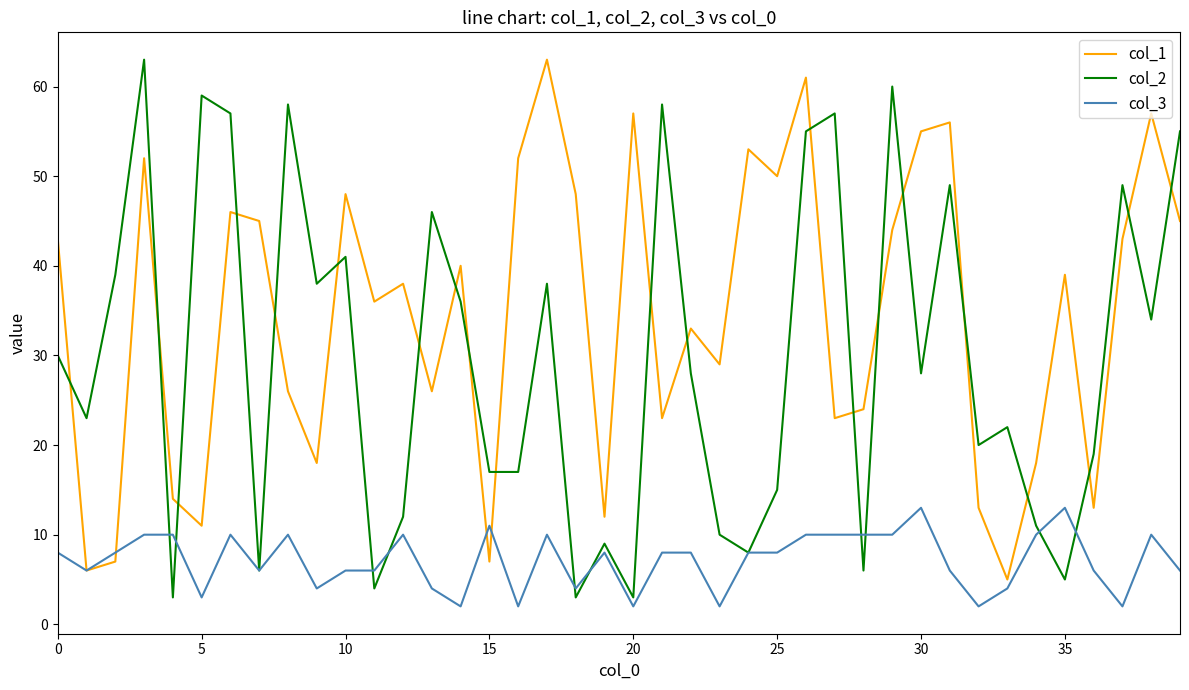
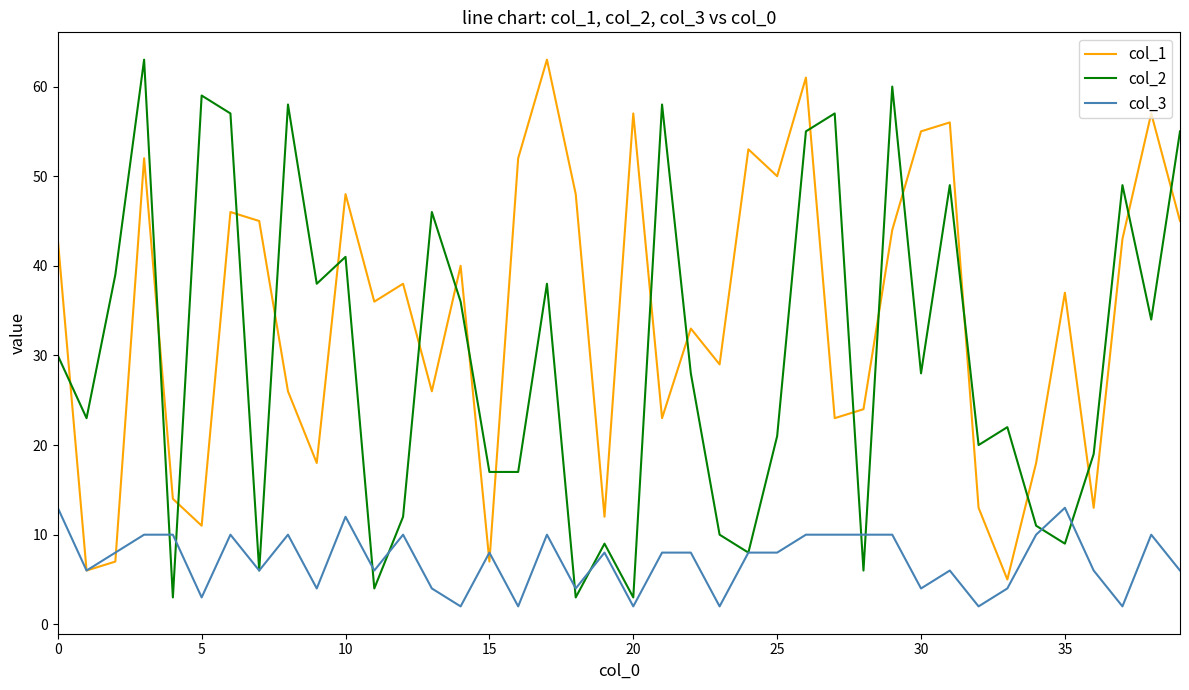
col_3, 0: 8 -> 13
col_3, 10: 6 -> 12
col_3, 15: 11 -> 8
col_2, 25: 15 -> 21
col_3, 30: 13 -> 4
col_1, 35: 39 -> 37
col_2, 35: 5 -> 9
